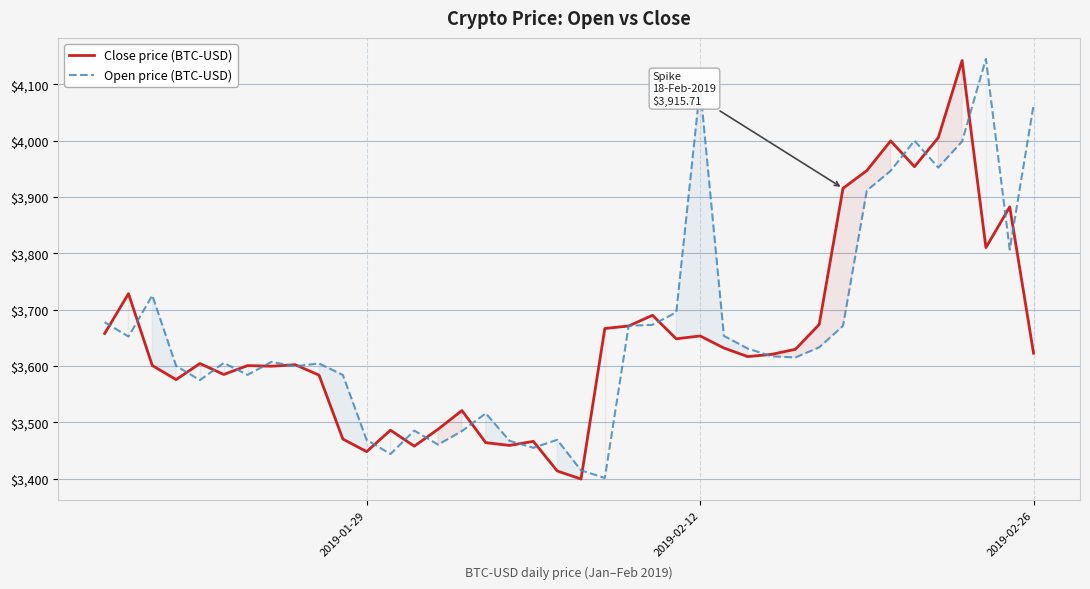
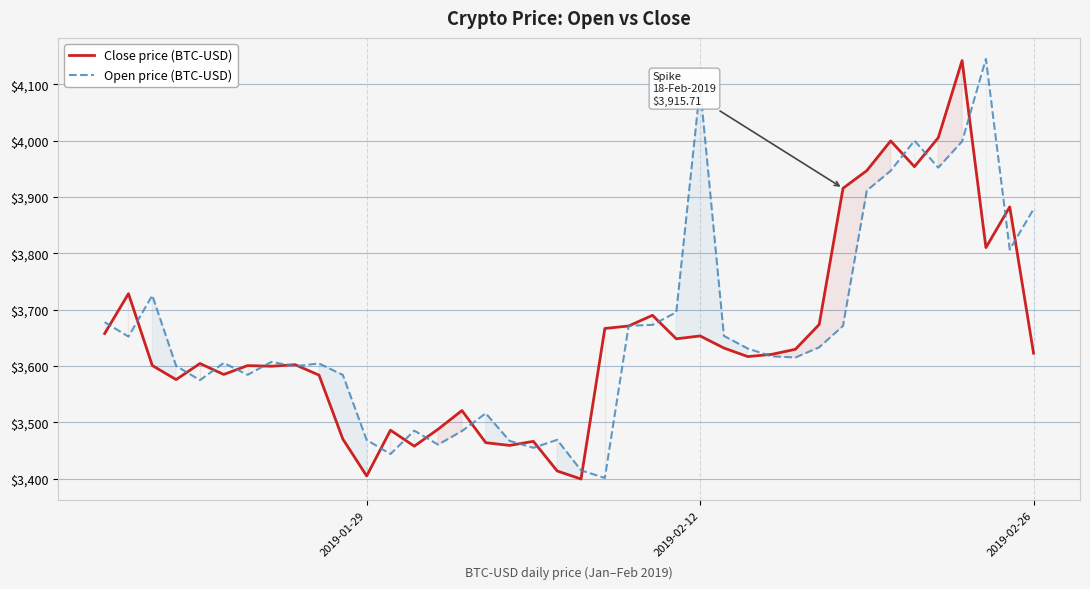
Close price (BTC-USD), 2019-01-29: $3,450 -> $3,400
Open price (BTC-USD), 2019-02-26: $4,060 -> $3,880
